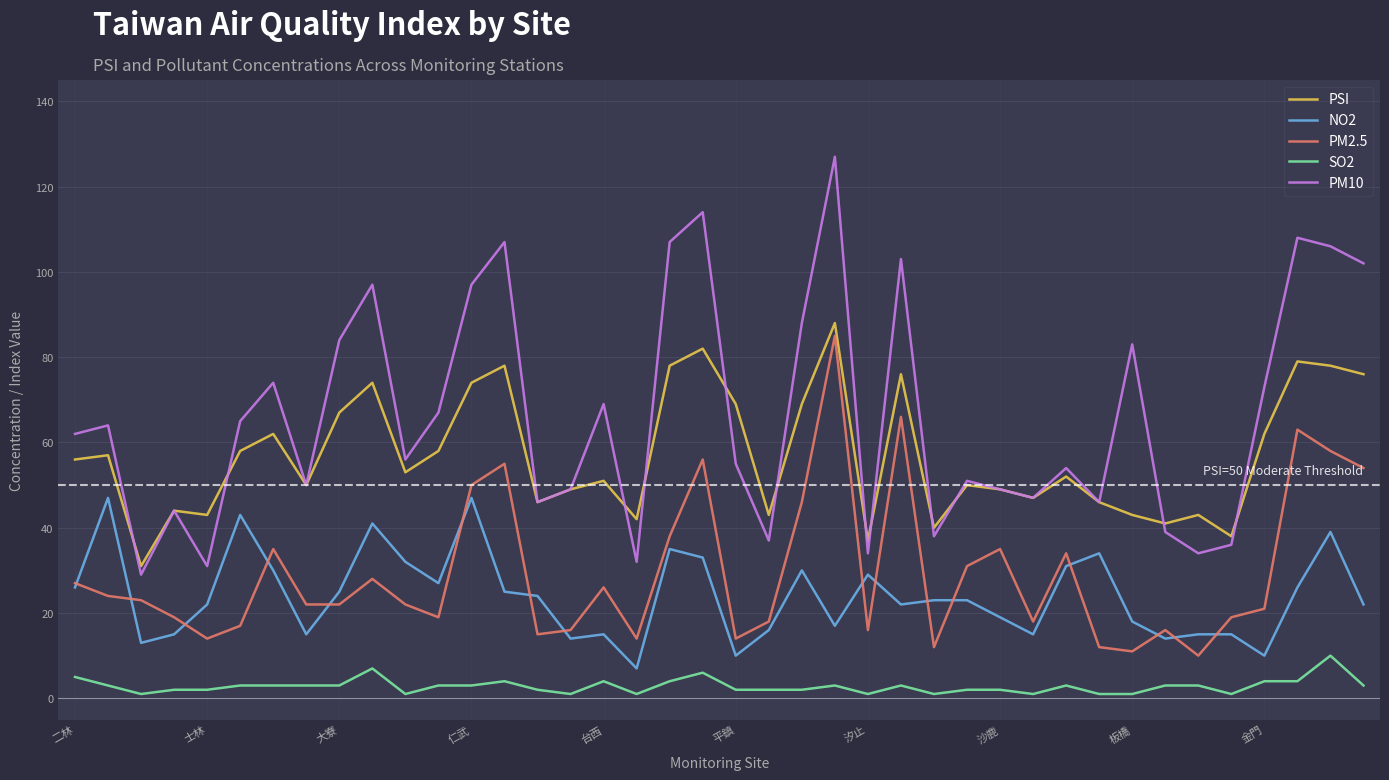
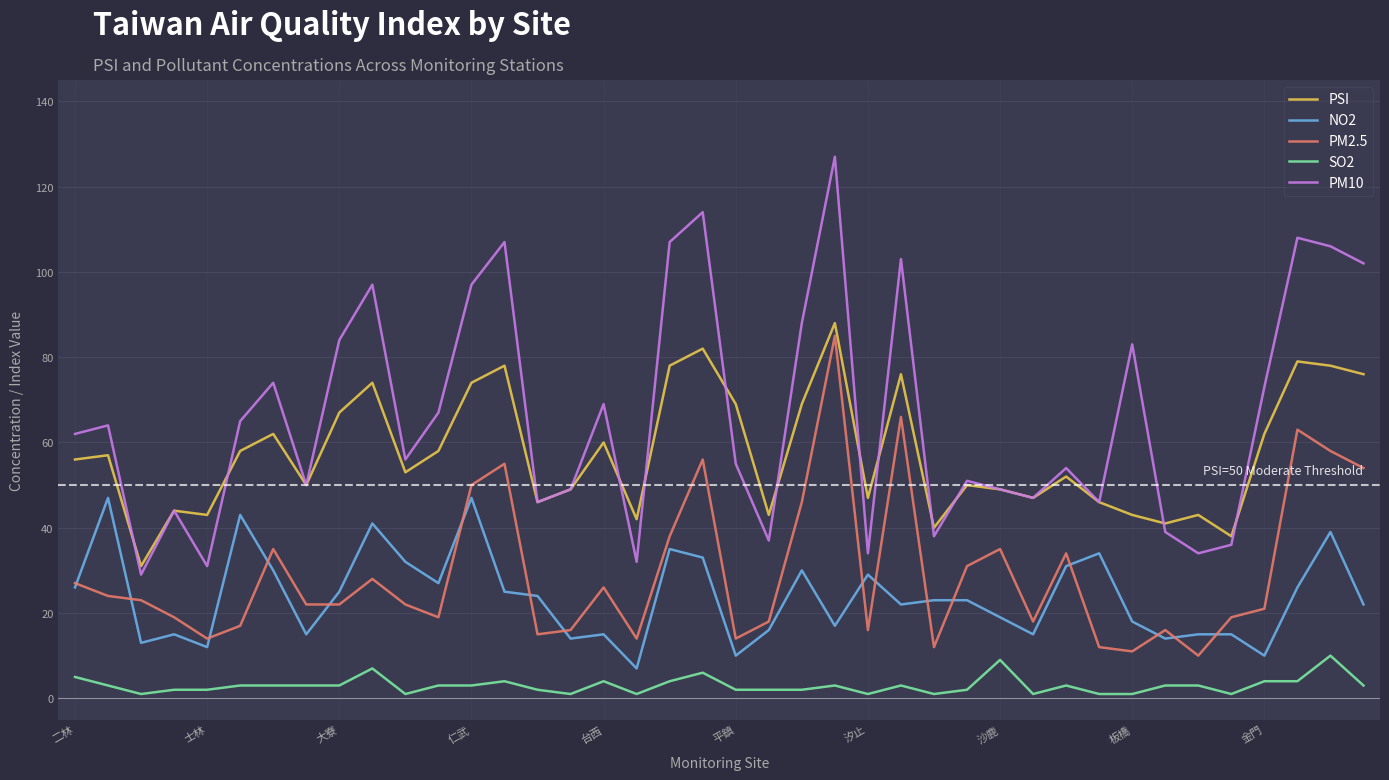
NO2, 士林: 22 -> 12
PSI, 台西: 51 -> 60
PSI, 汐止: 37 -> 47
SO2, 沙鹿: 2 -> 9
